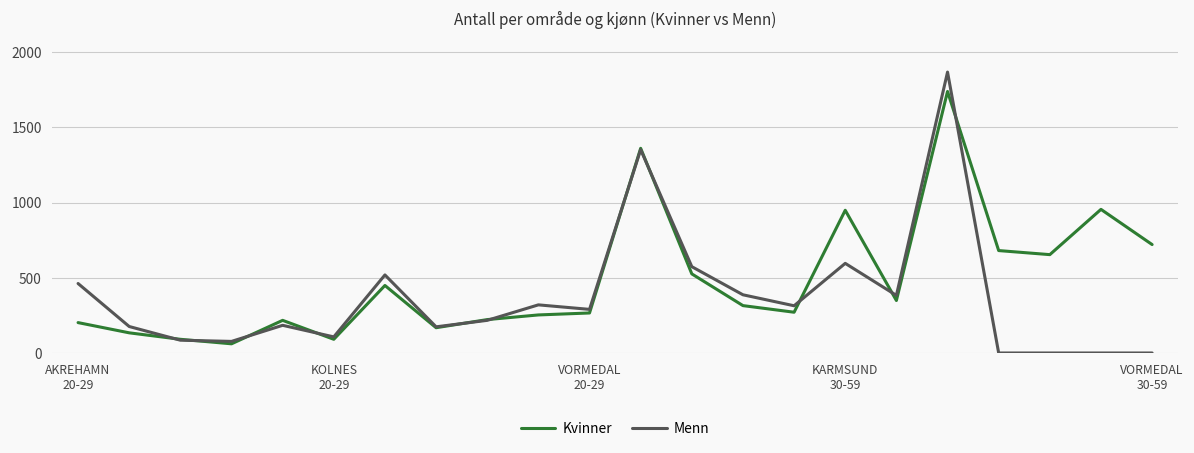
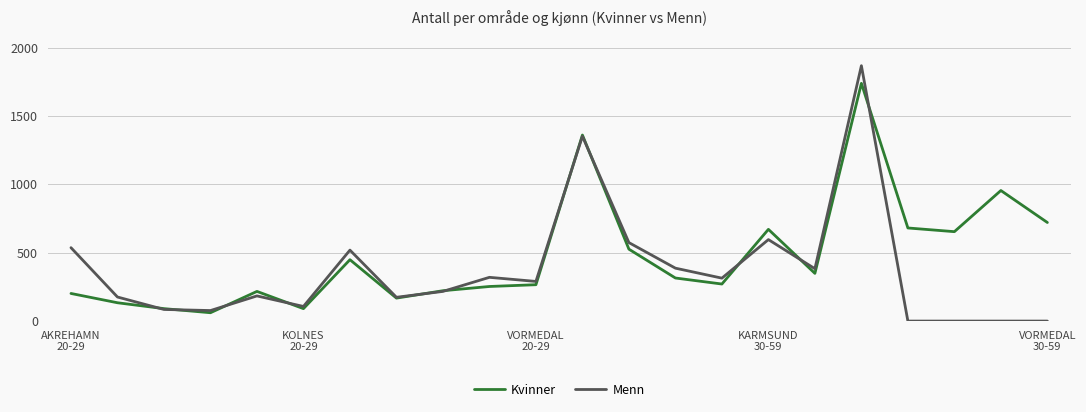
Menn, AKREHAMN 20-29: 460 -> 540
Kvinner, KARMSUND 30-59: 950 -> 670
